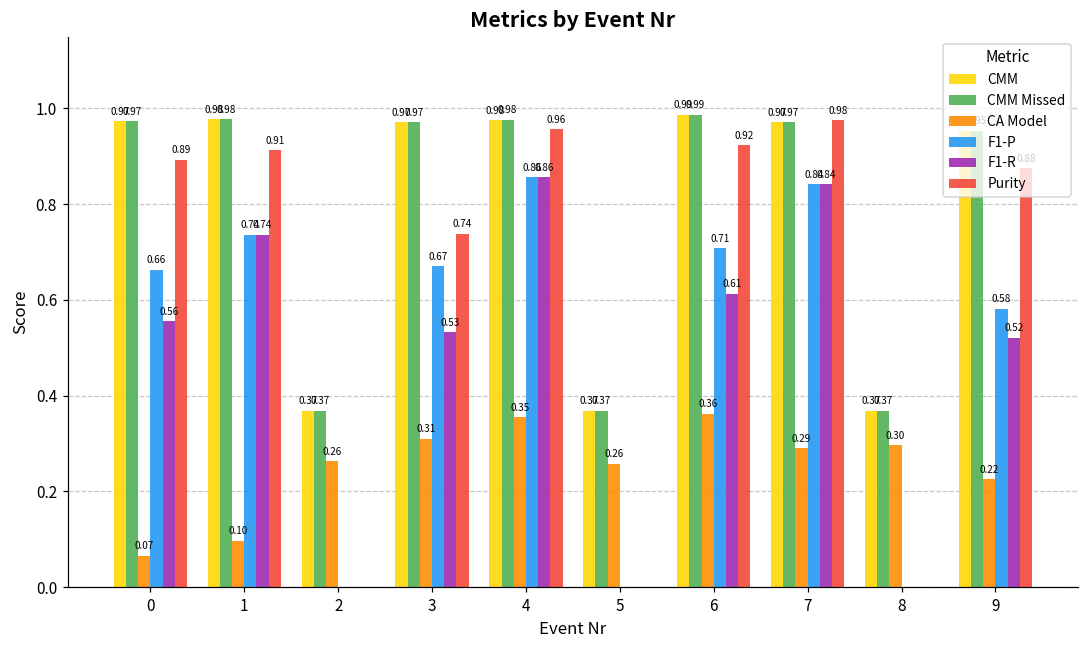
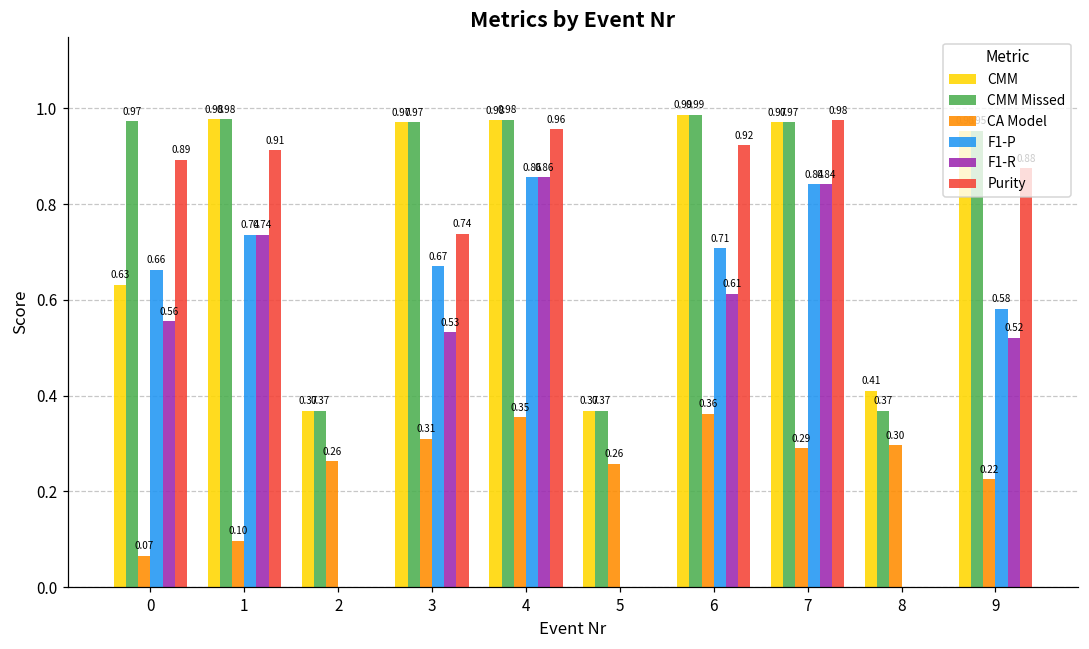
CMM, 0: 0.97 -> 0.63
CMM, 8: 0.37 -> 0.41
